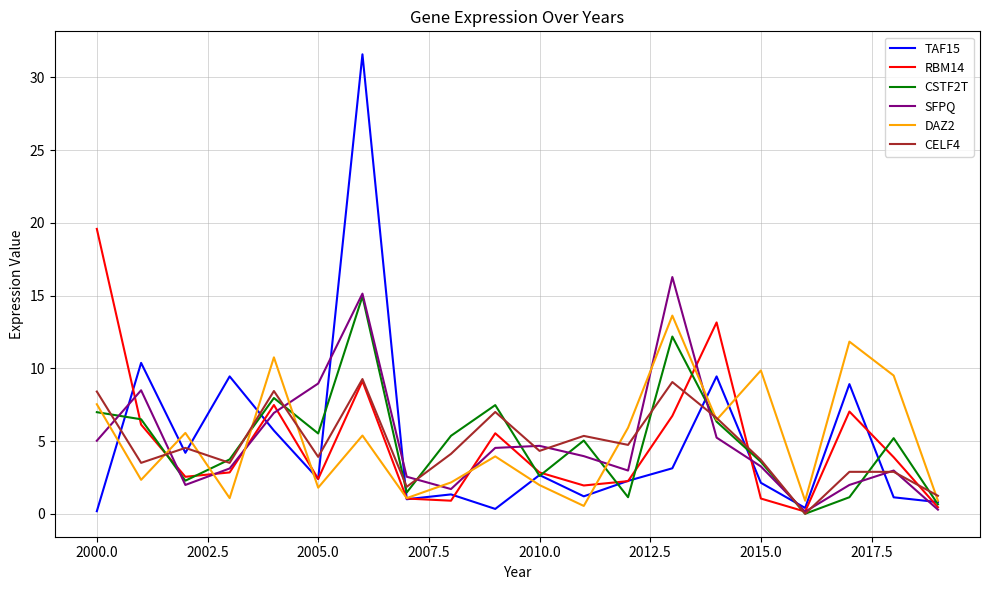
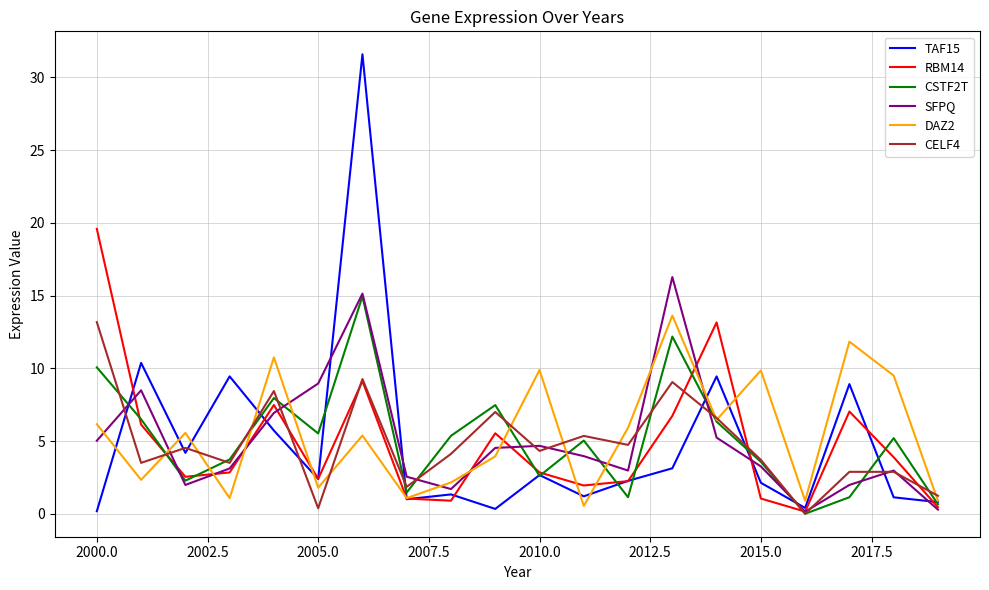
CSTF2T, 2000.0: 7.0 -> 10.1
DAZ2, 2000.0: 7.5 -> 6.2
CELF4, 2000.0: 8.4 -> 13.2
CELF4, 2005.0: 3.9 -> 0.4
DAZ2, 2010.0: 2.0 -> 9.9
